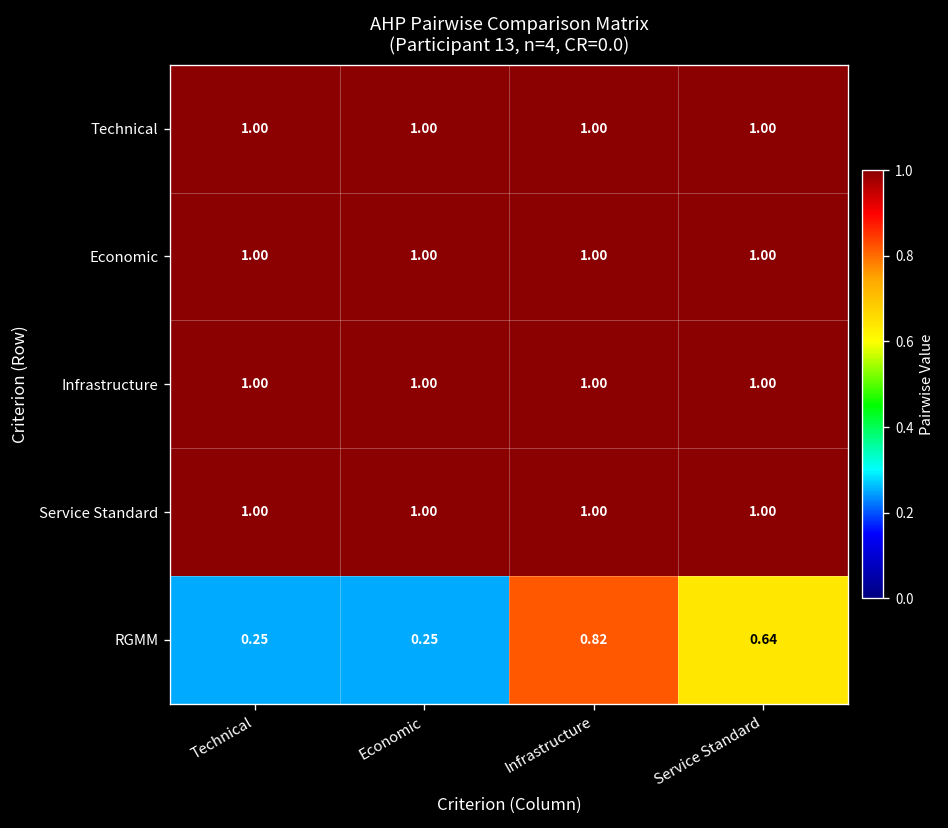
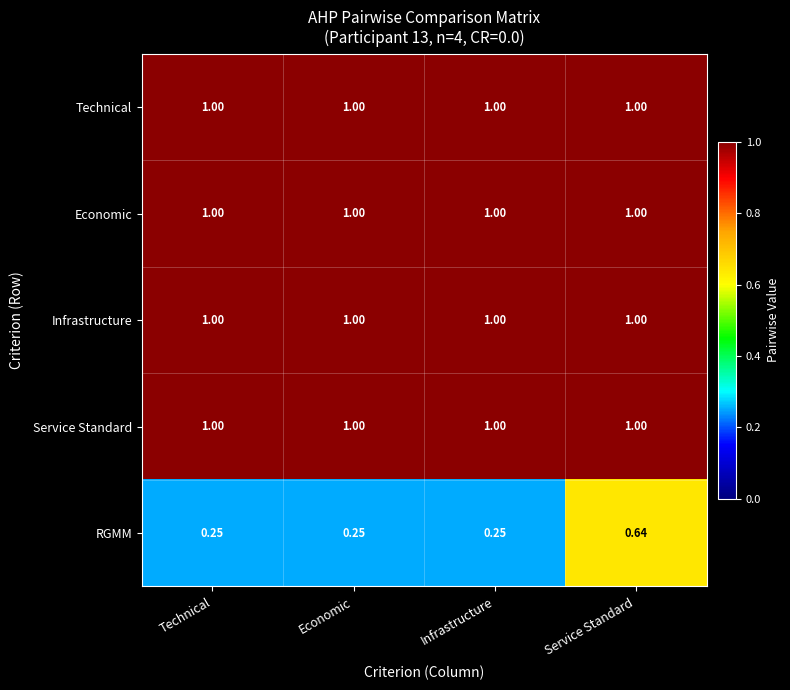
RGMM, Infrastructure: 0.82 -> 0.25
